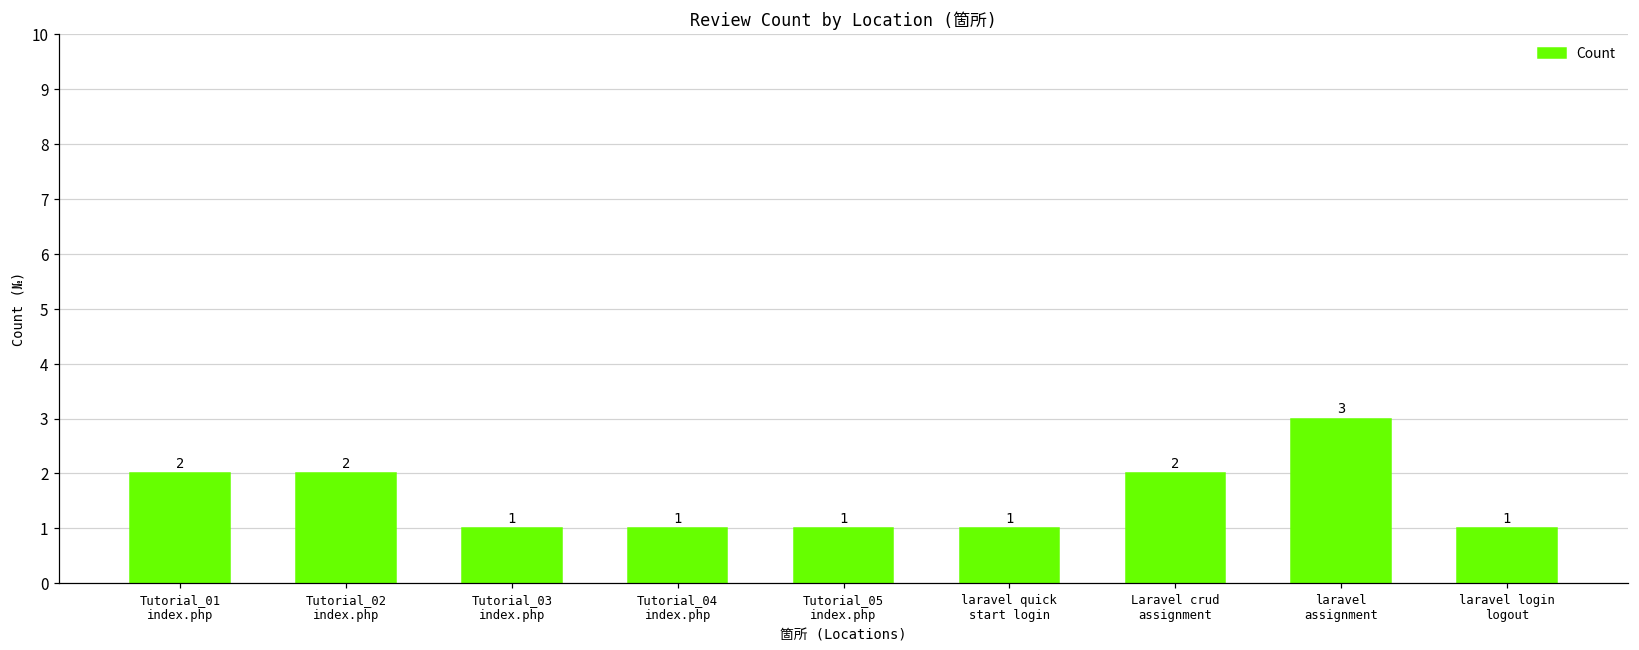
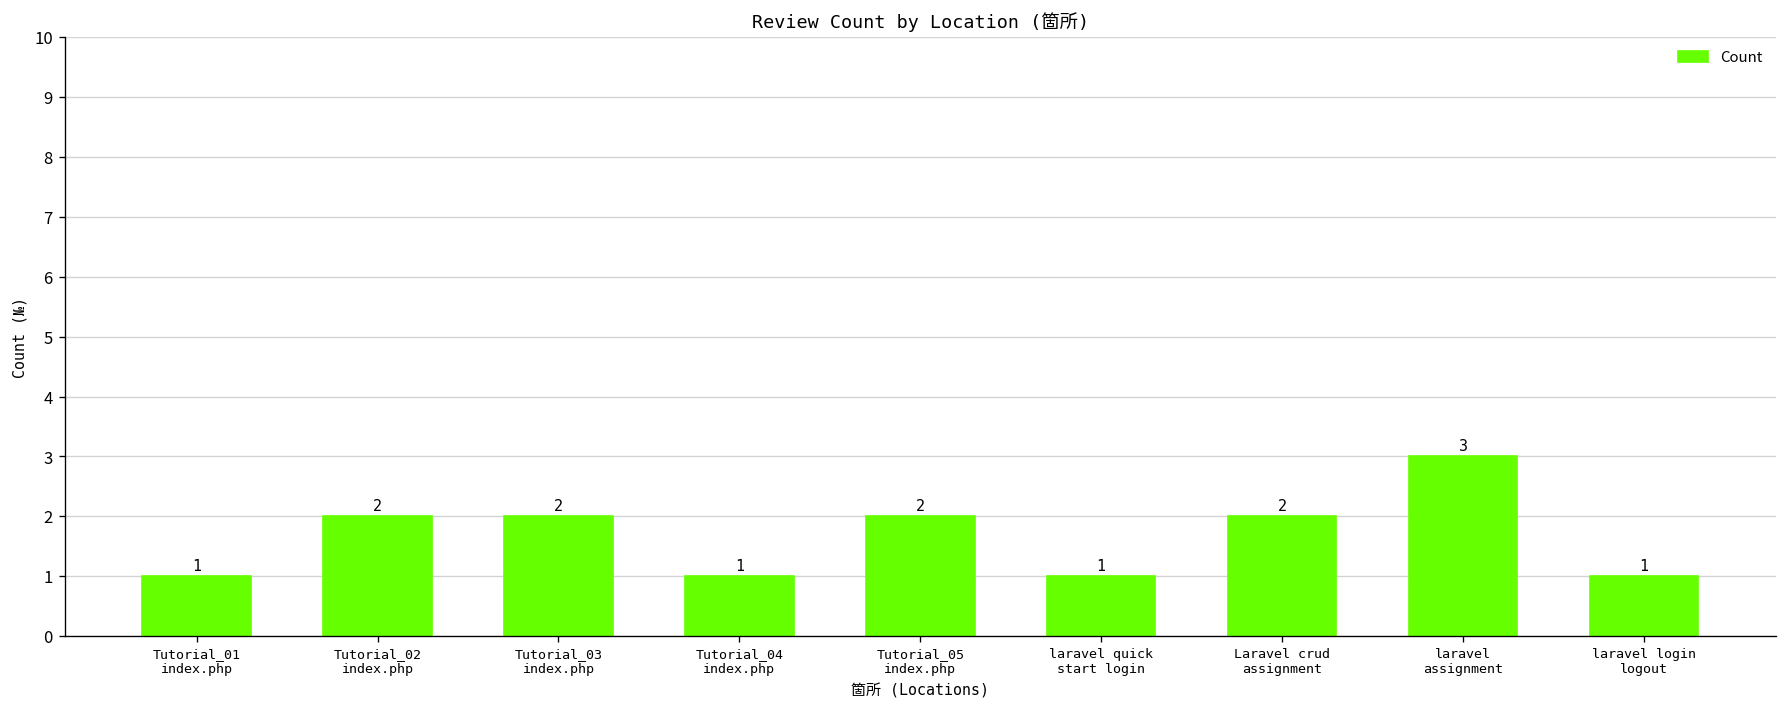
Tutorial_01 index.php: 2 -> 1
Tutorial_03 index.php: 1 -> 2
Tutorial_05 index.php: 1 -> 2
